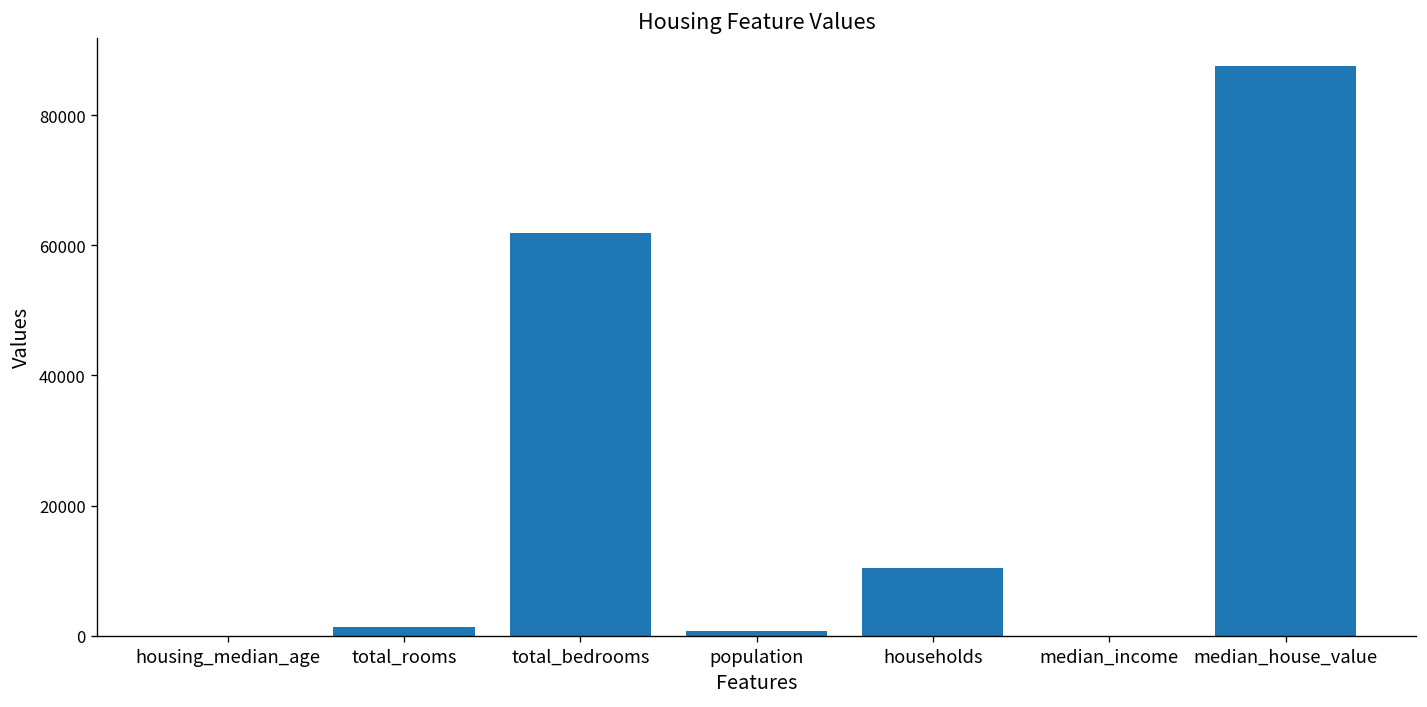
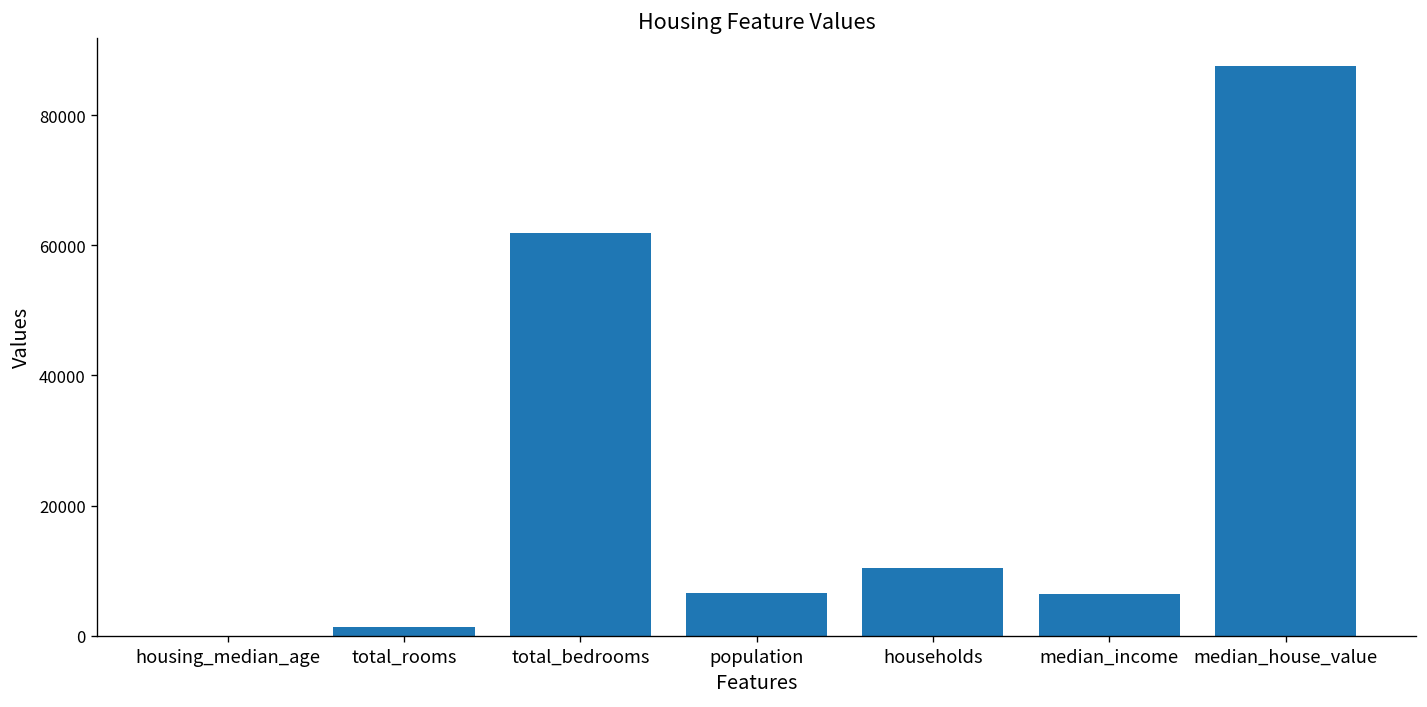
population: 1000 -> 7000
median_income: 0 -> 6000
